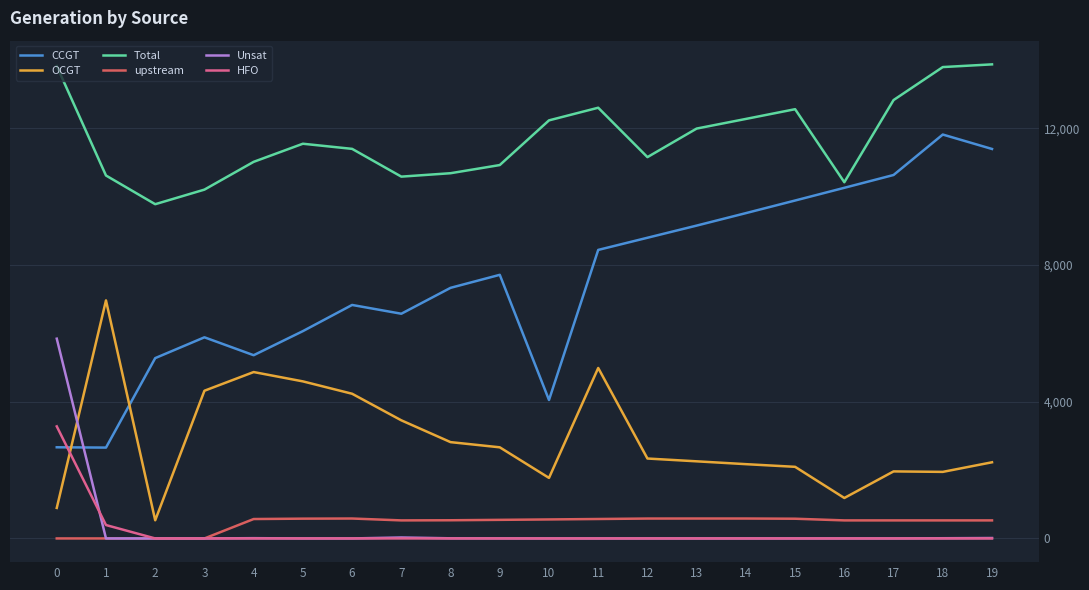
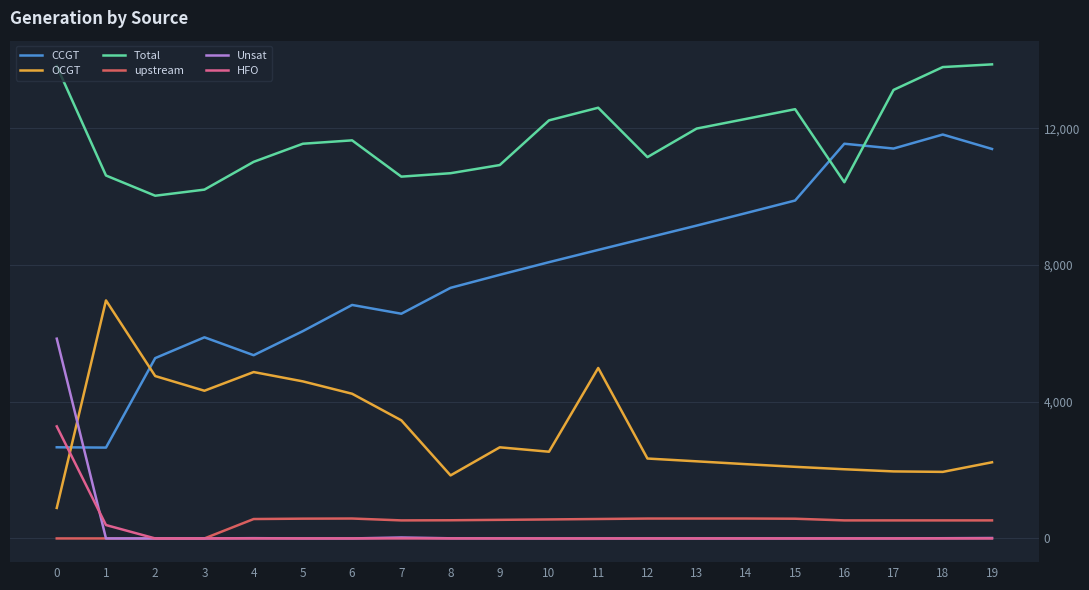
OCGT, 2: 500 -> 4,800
Total, 2: 9,800 -> 10,000
Total, 6: 11,400 -> 11,700
OCGT, 8: 2,800 -> 1,800
CCGT, 10: 4,100 -> 8,100
OCGT, 10: 1,800 -> 2,500
CCGT, 16: 10,300 -> 11,600
OCGT, 16: 1,200 -> 2,000
CCGT, 17: 10,600 -> 11,400
Total, 17: 12,800 -> 13,100
